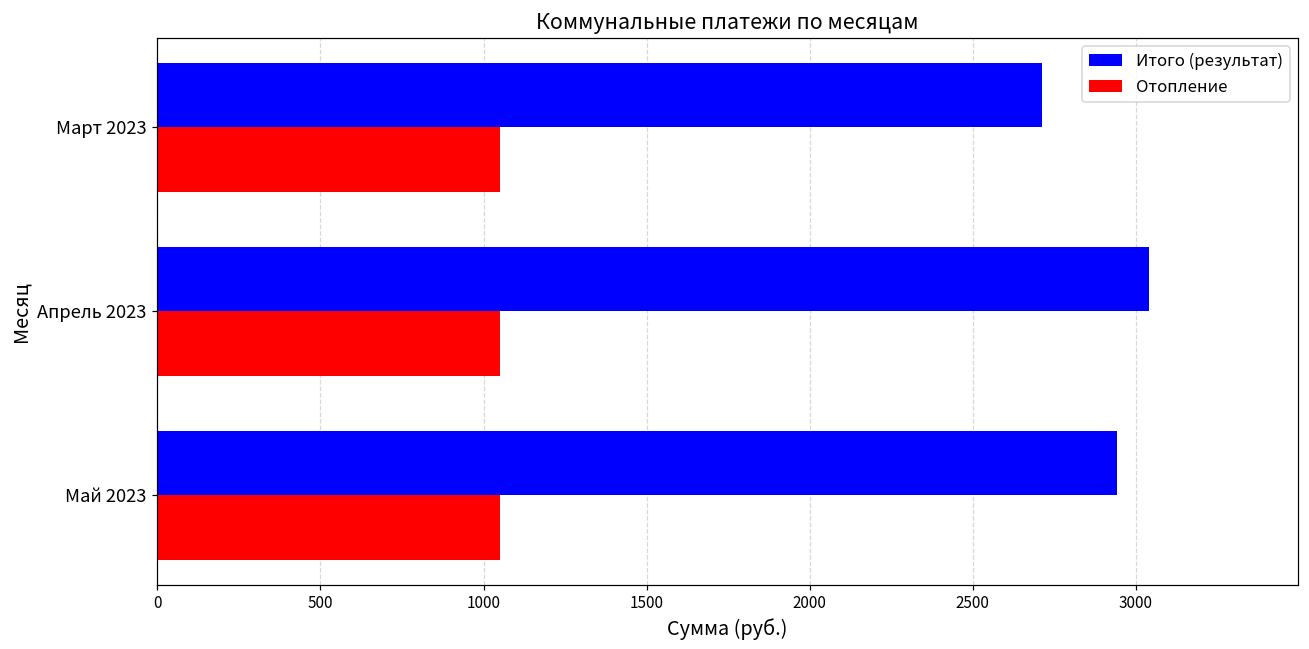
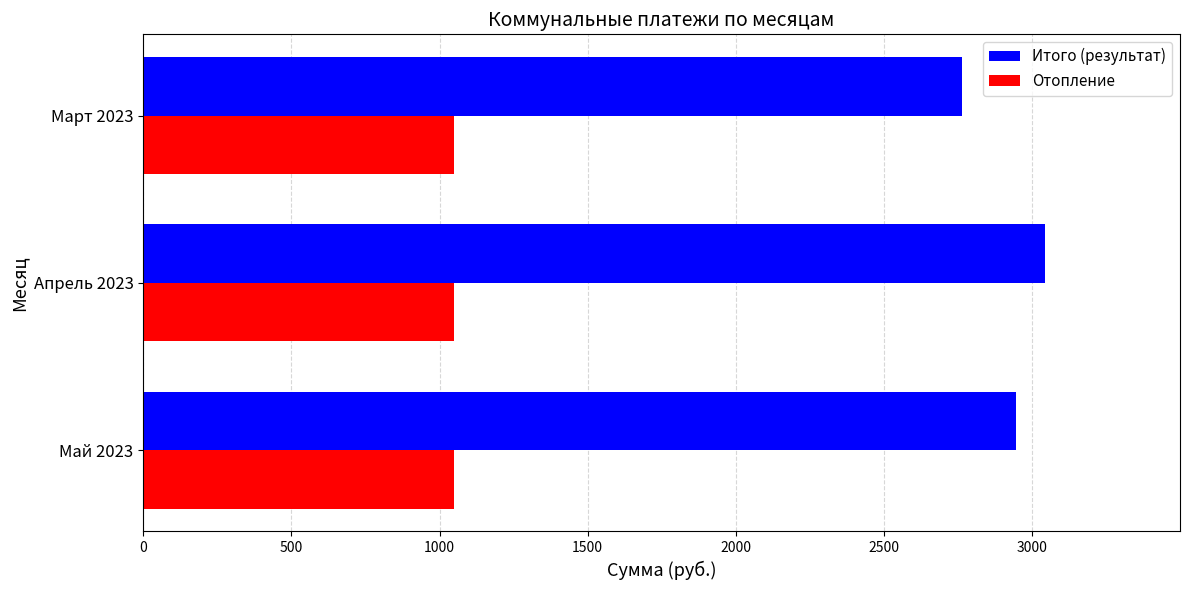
Итого (результат), Март 2023: 2710 -> 2760
